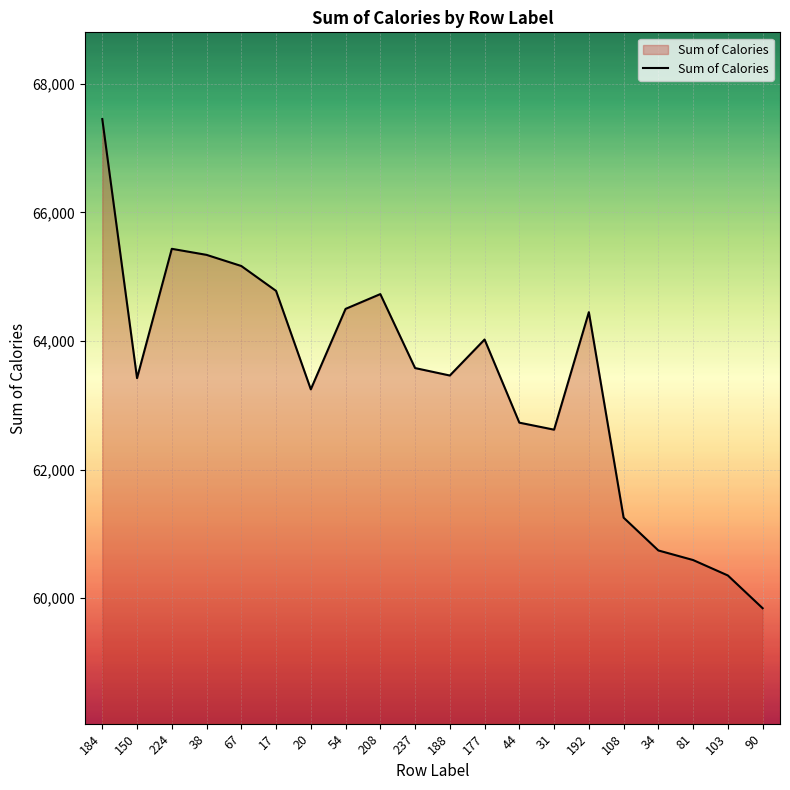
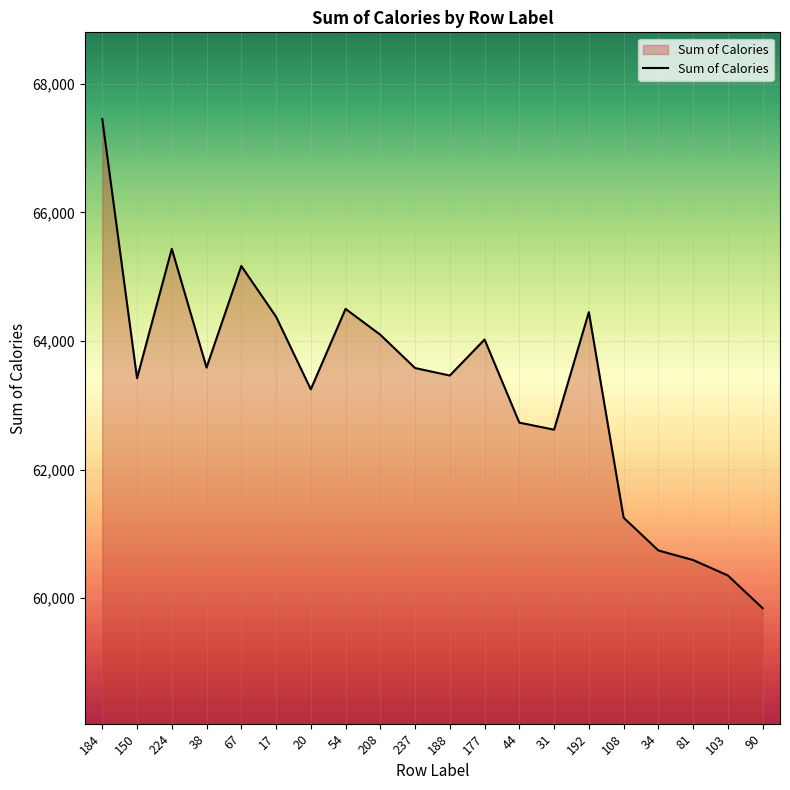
38: 65,300 -> 63,600
17: 64,800 -> 64,400
208: 64,700 -> 64,100
